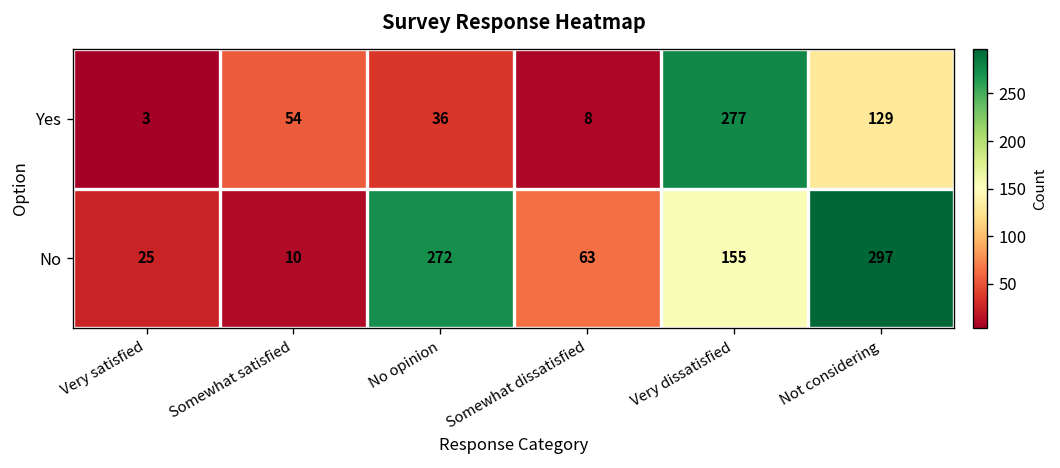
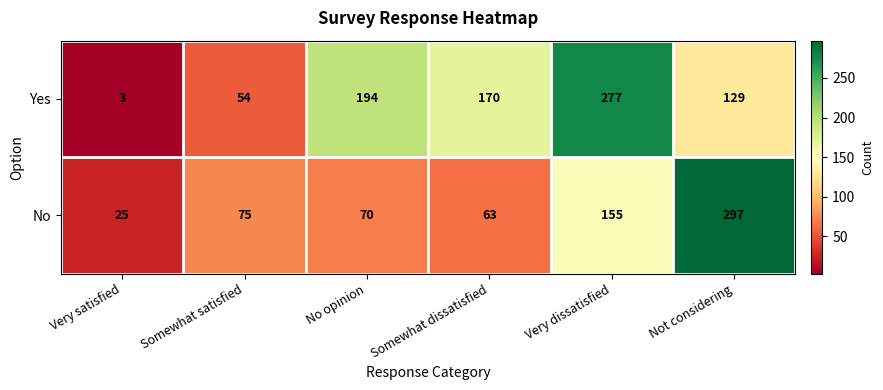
Yes, No opinion: 36 -> 194
Yes, Somewhat dissatisfied: 8 -> 170
No, Somewhat satisfied: 10 -> 75
No, No opinion: 272 -> 70
